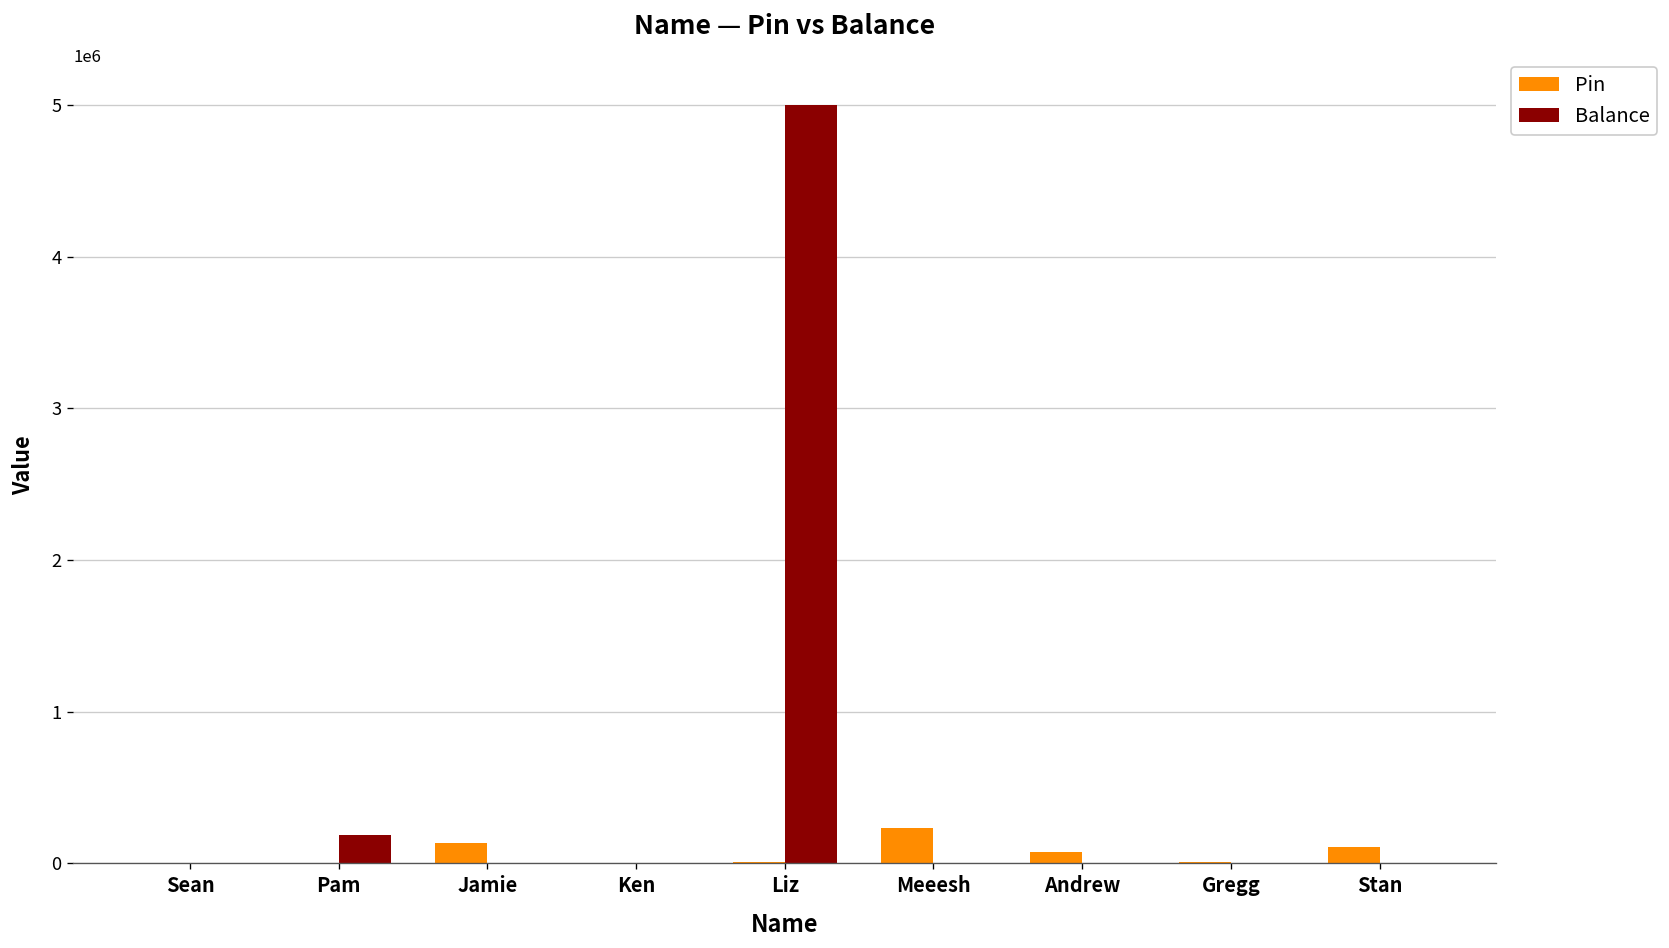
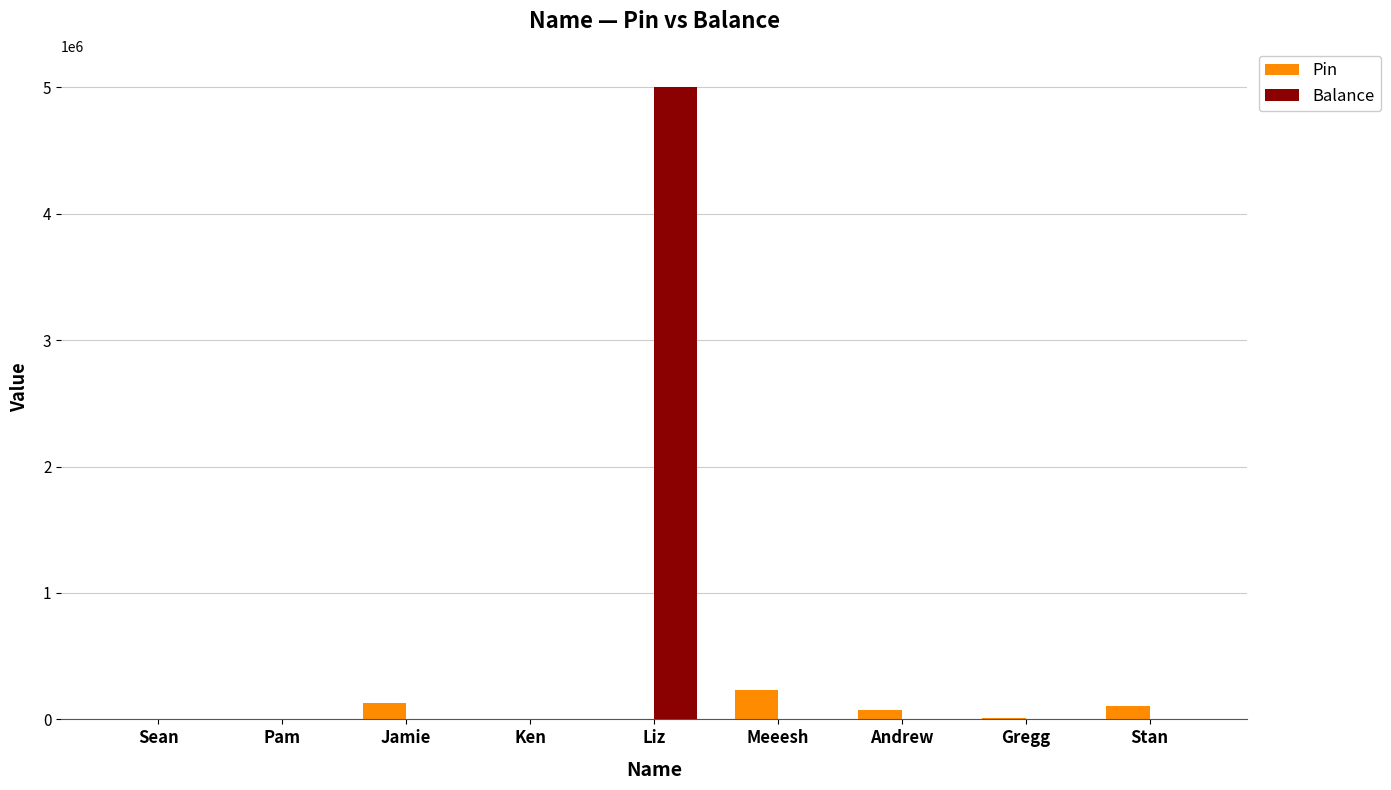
Balance, Pam: 190000 -> 0
